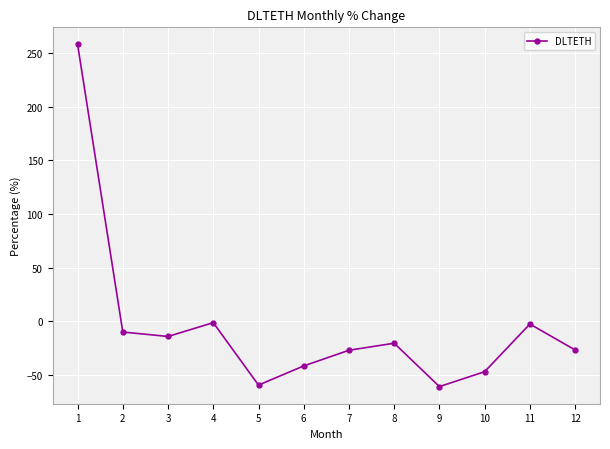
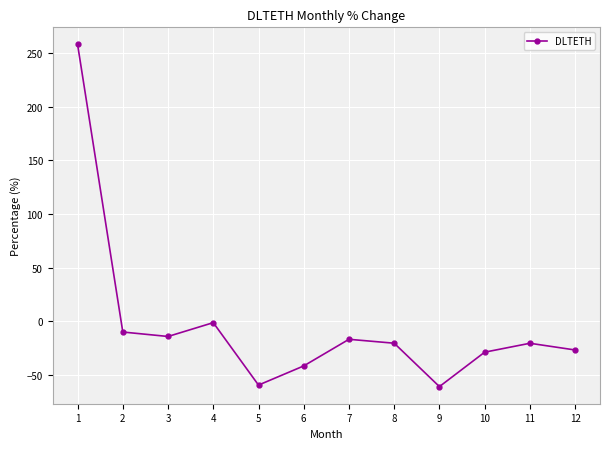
7: -27 -> -17
10: -47 -> -29
11: -3 -> -20
